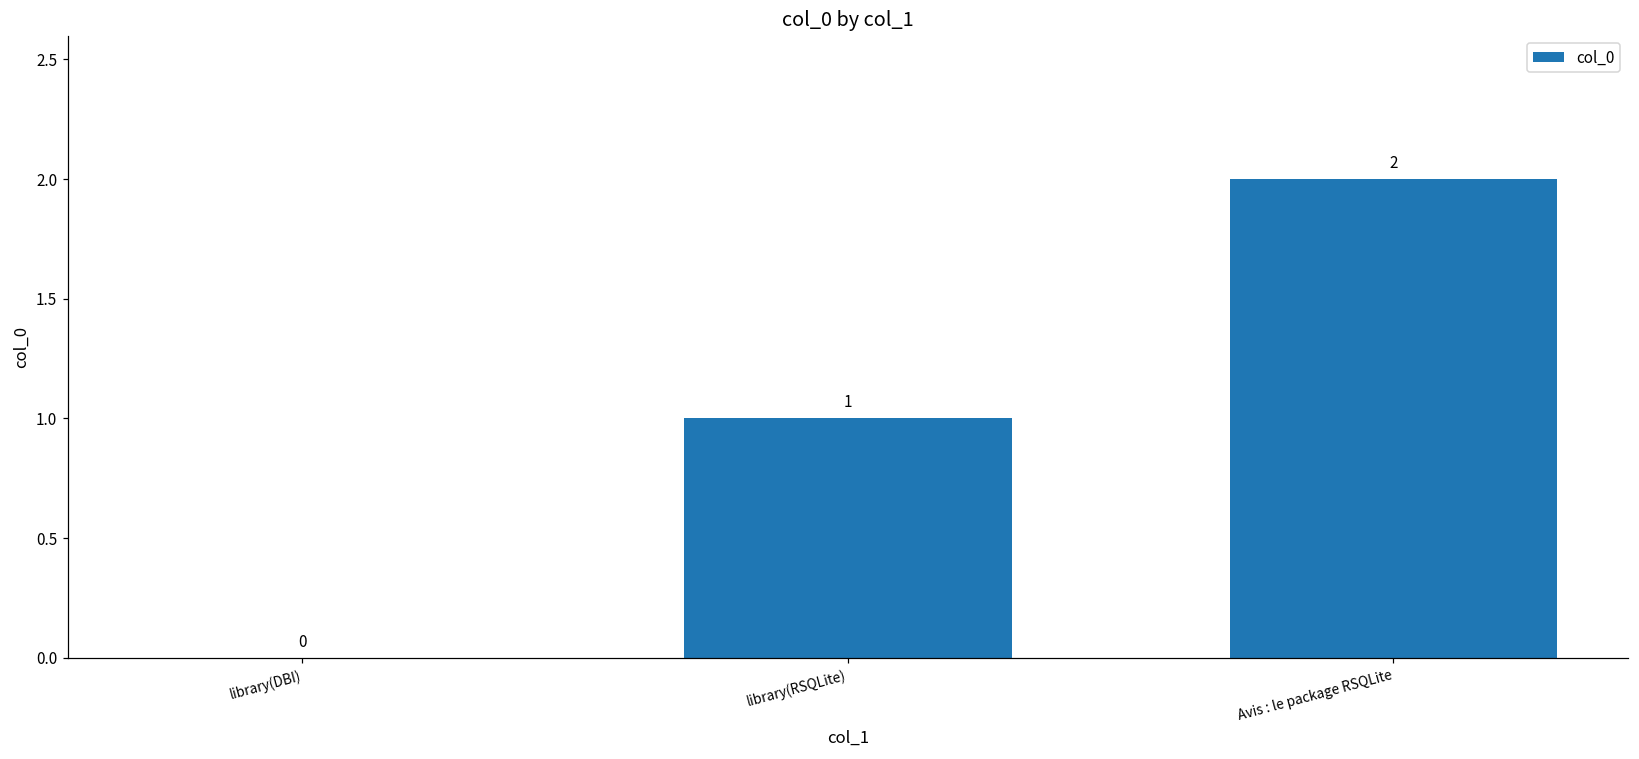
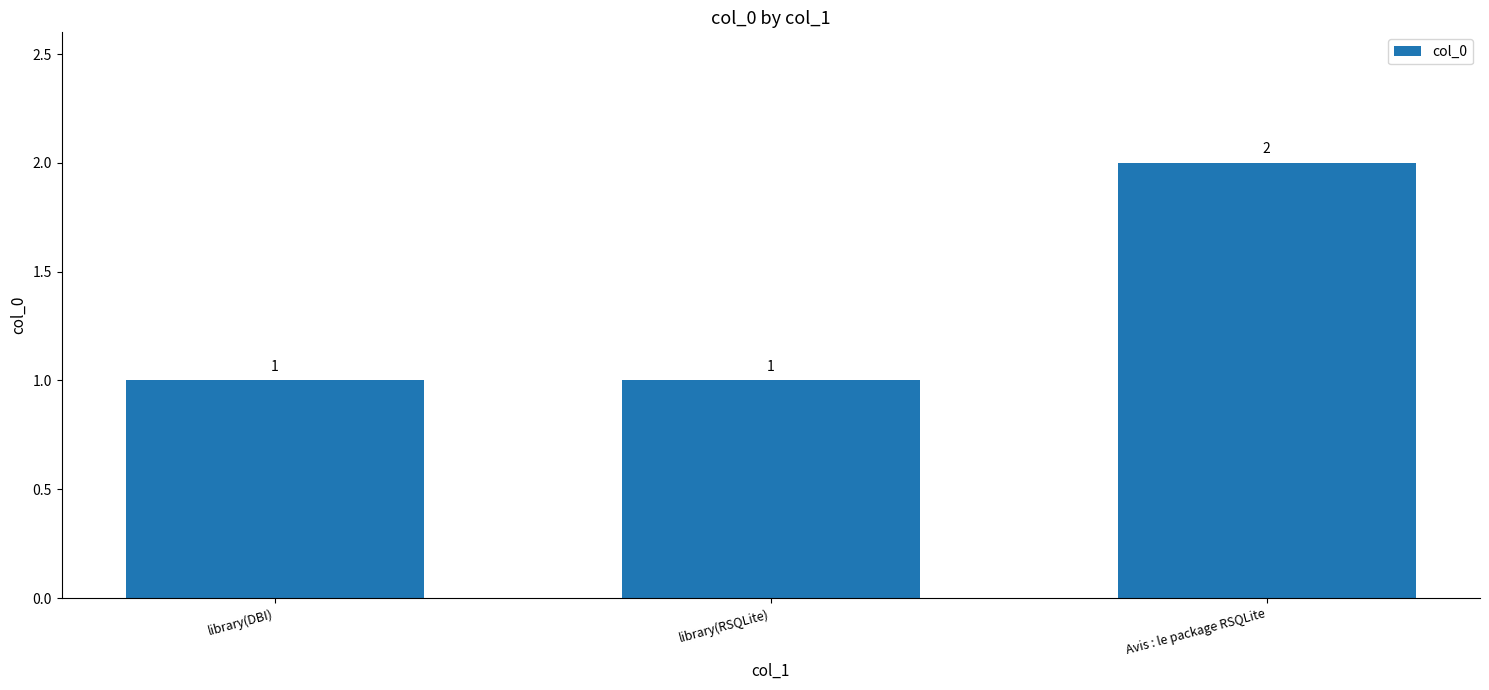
library(DBI): 0 -> 1
